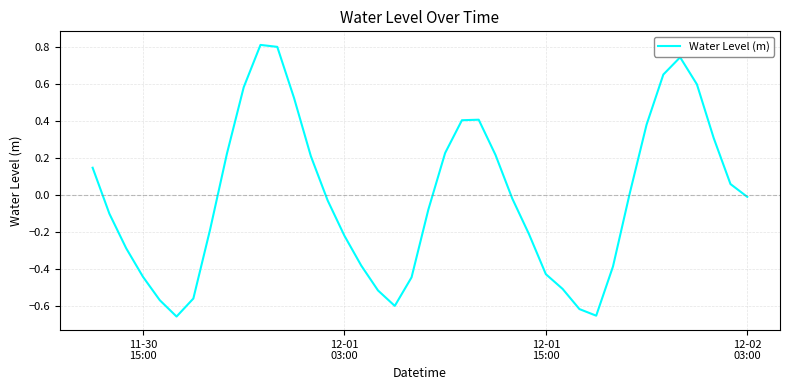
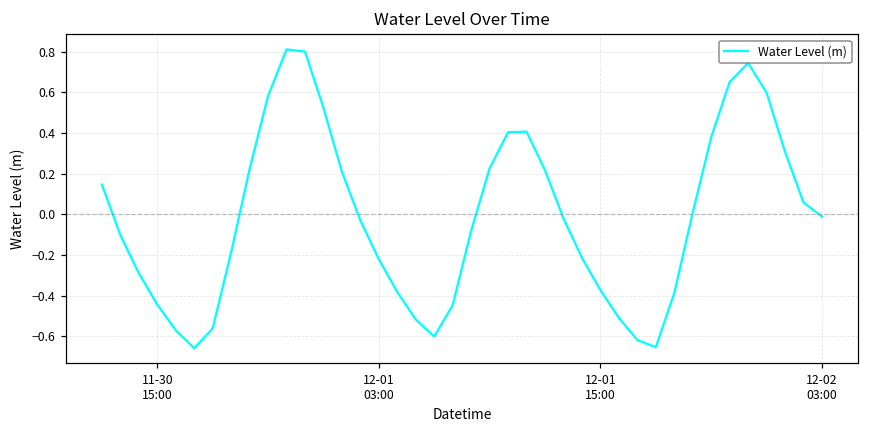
12-01 15:00: -0.43 -> -0.37
